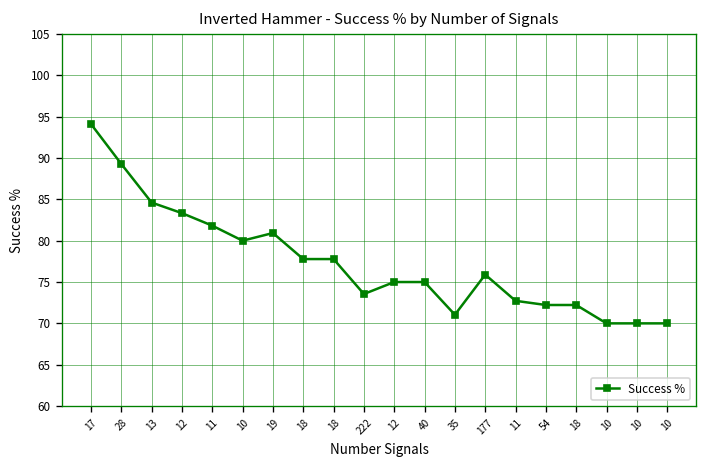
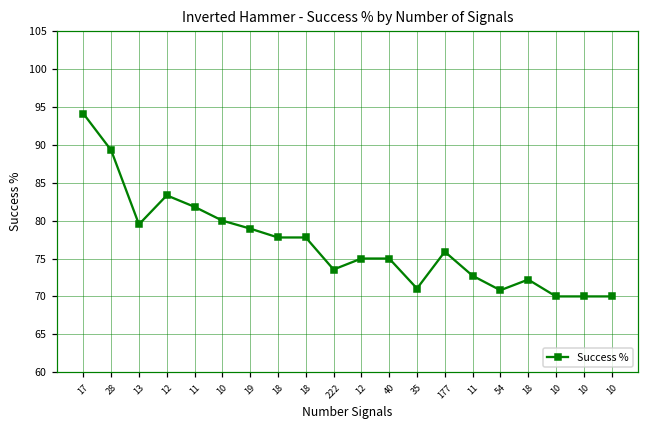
13: 85 -> 80
19: 81 -> 79
54: 72 -> 71
